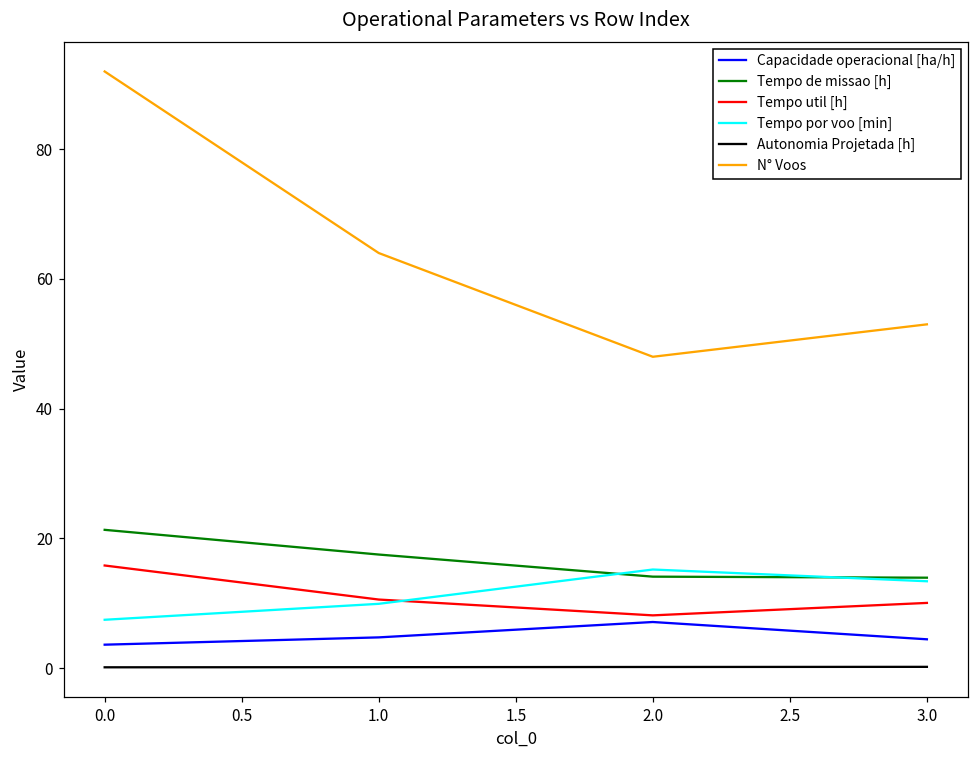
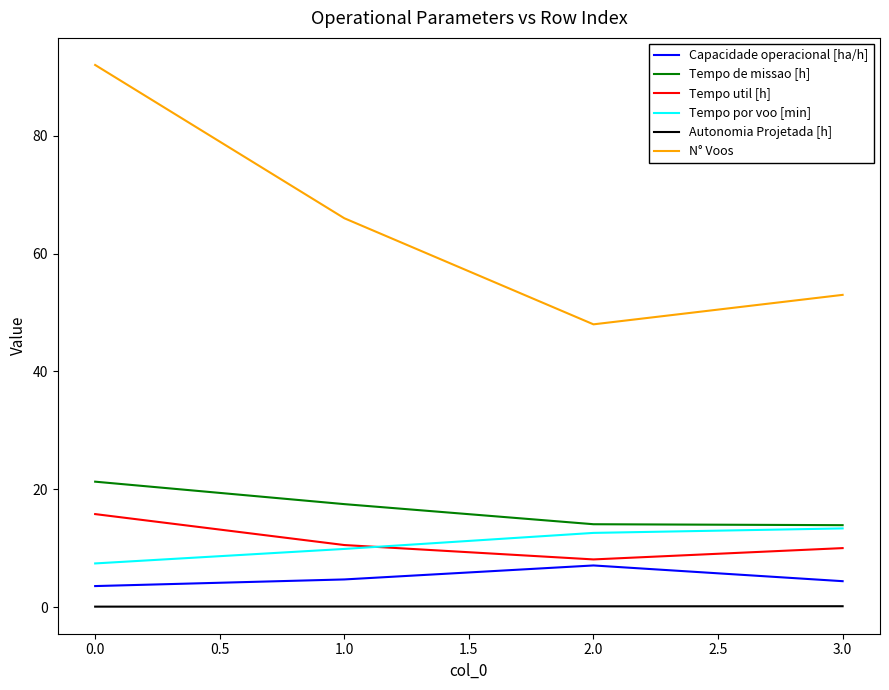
N° Voos, 1.0: 64 -> 66
Tempo por voo [min], 2.0: 15 -> 13
